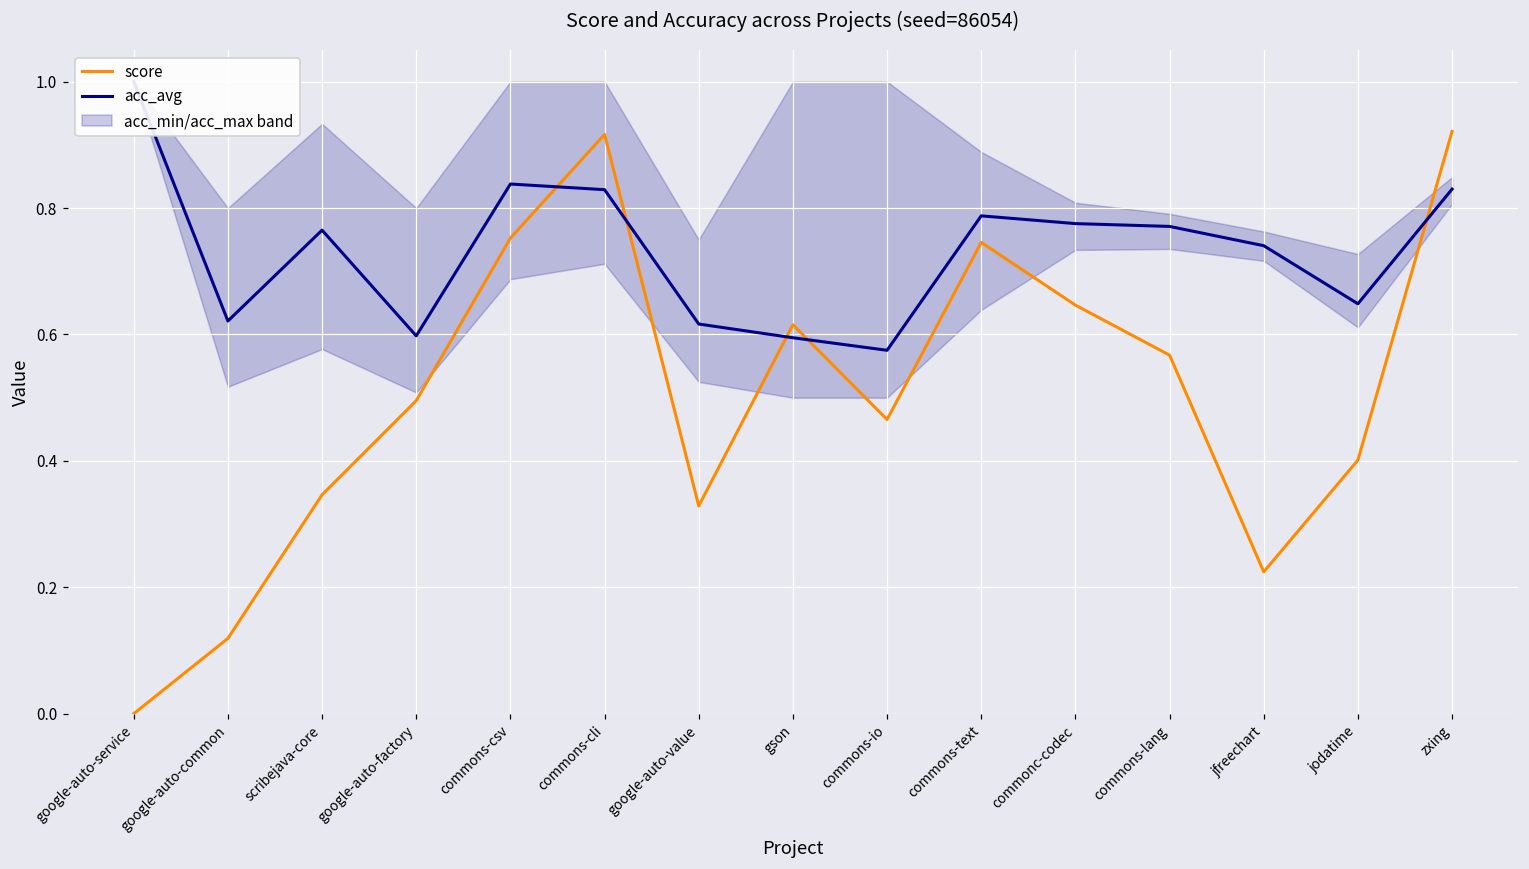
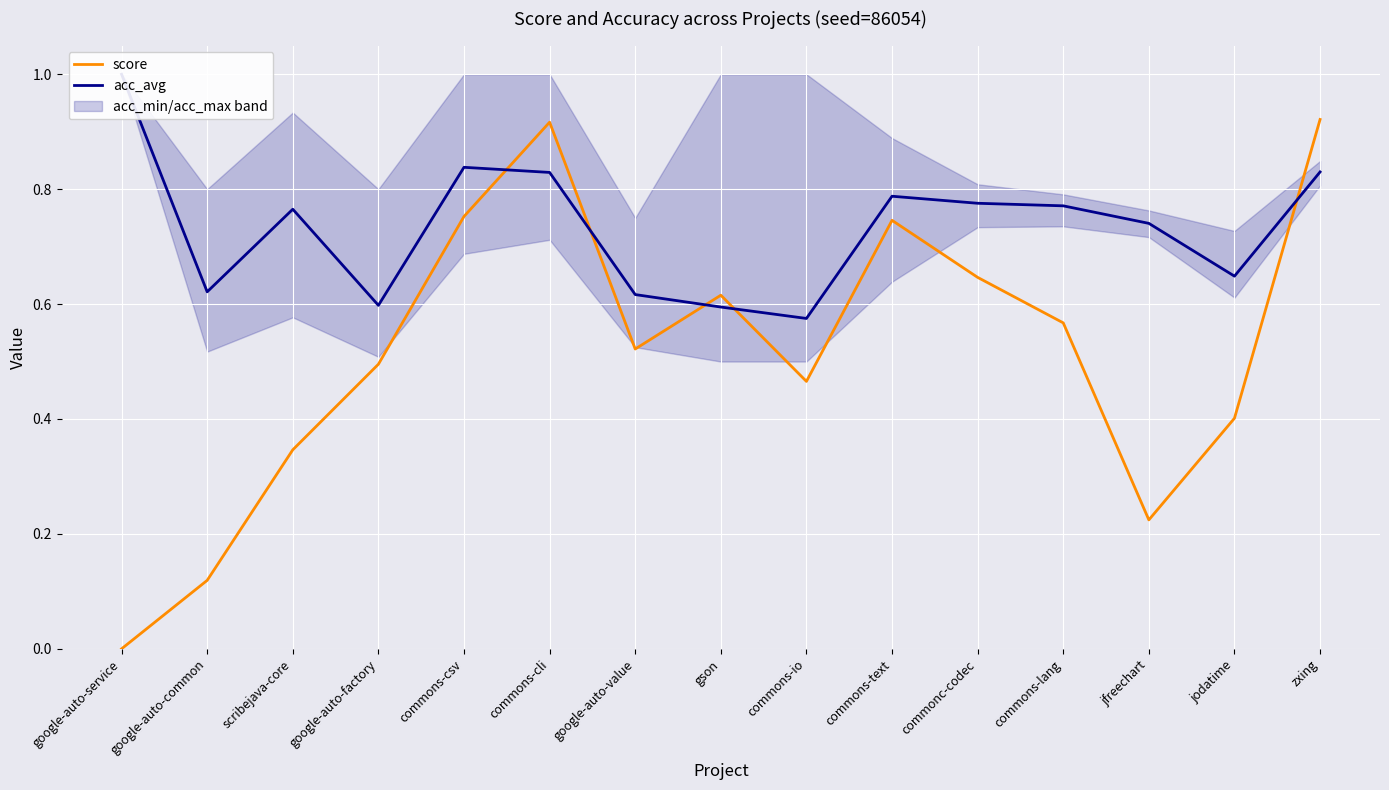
score, google-auto-value: 0.33 -> 0.52
